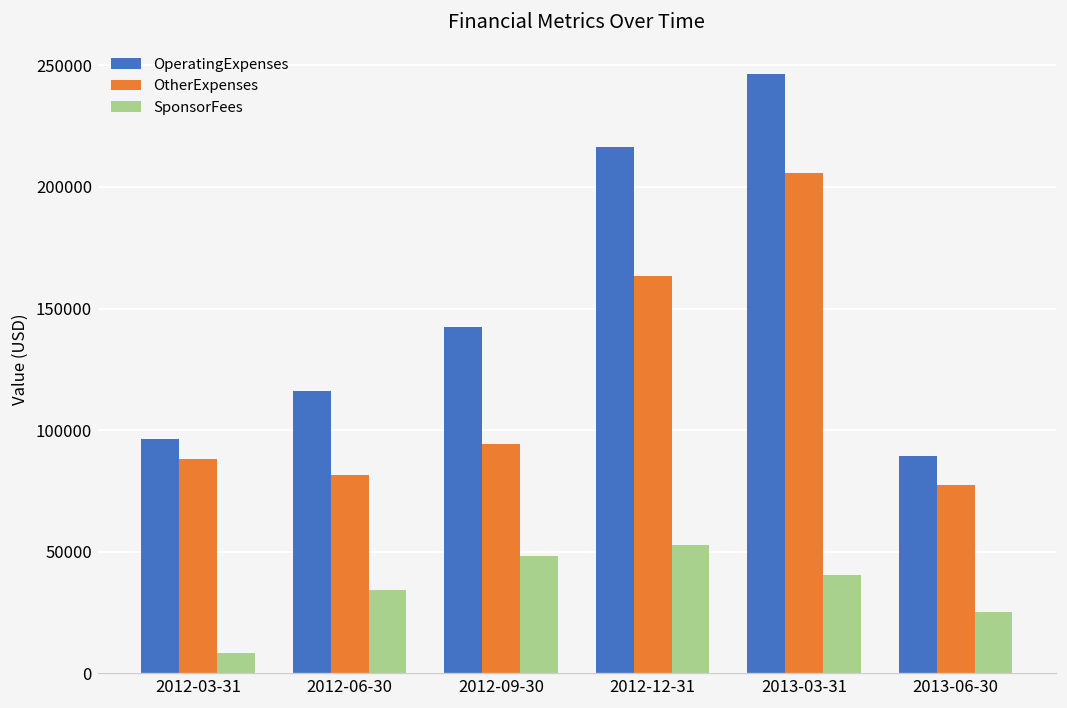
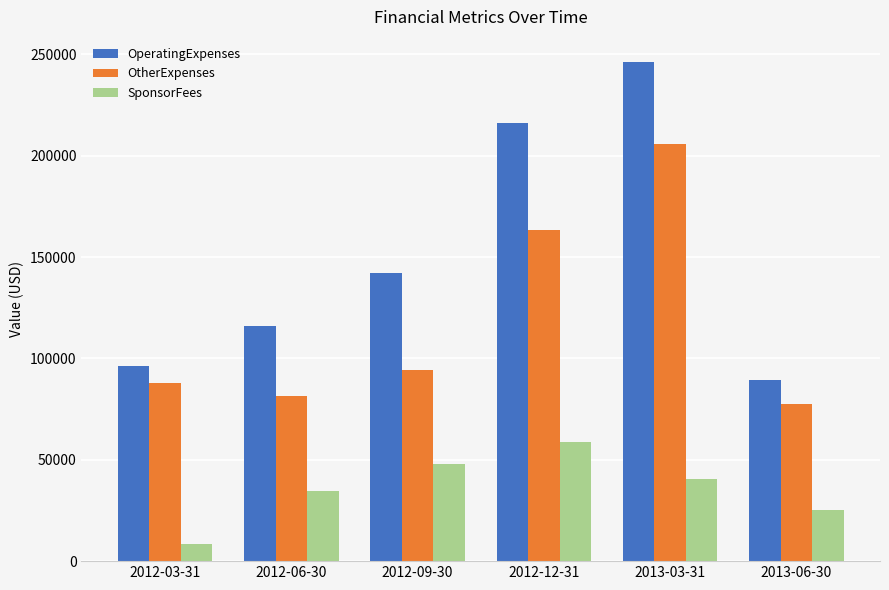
SponsorFees, 2012-12-31: 53000 -> 59000
